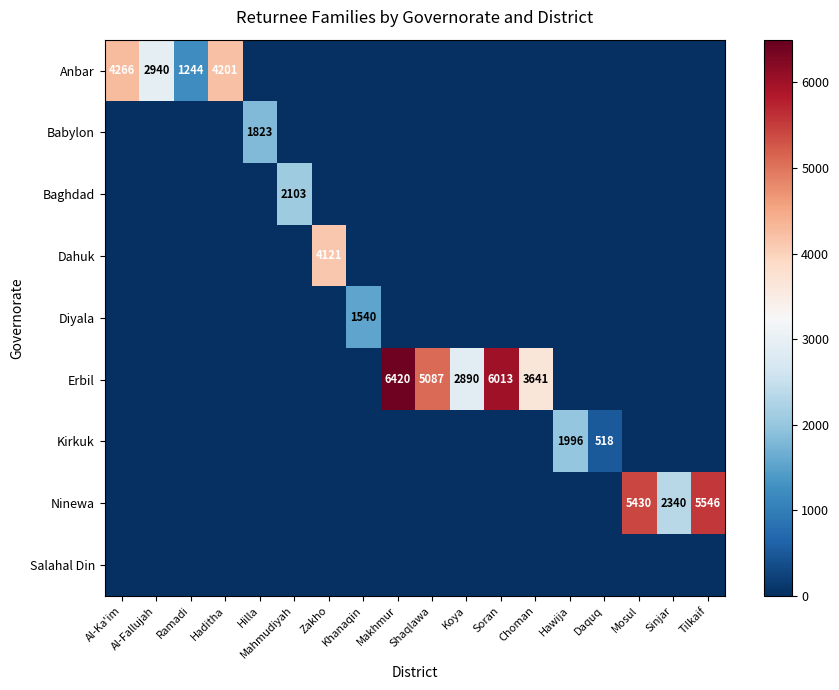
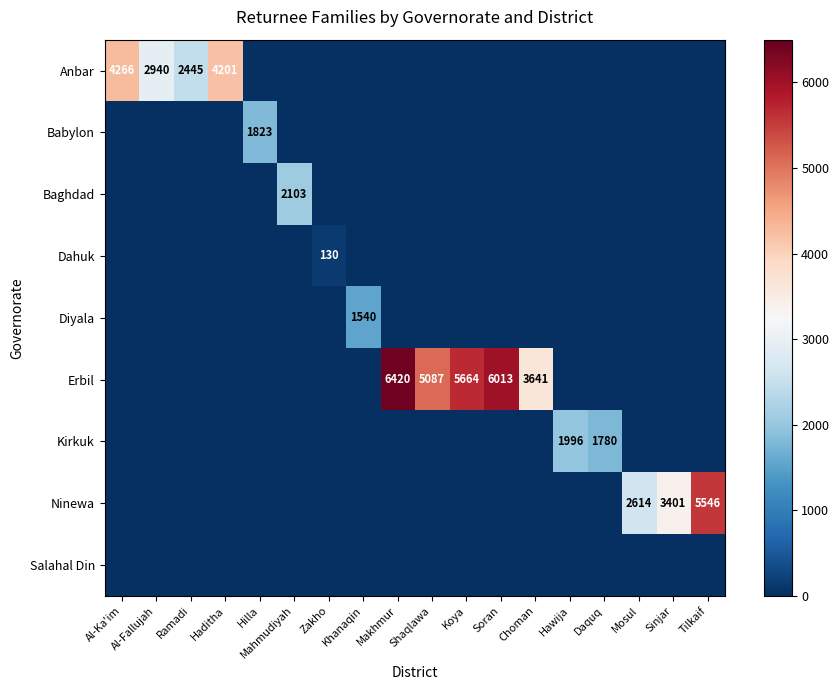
Anbar, Ramadi: 1244 -> 2445
Dahuk, Zakho: 4121 -> 130
Erbil, Koya: 2890 -> 5664
Kirkuk, Daquq: 518 -> 1780
Ninewa, Mosul: 5430 -> 2614
Ninewa, Sinjar: 2340 -> 3401
